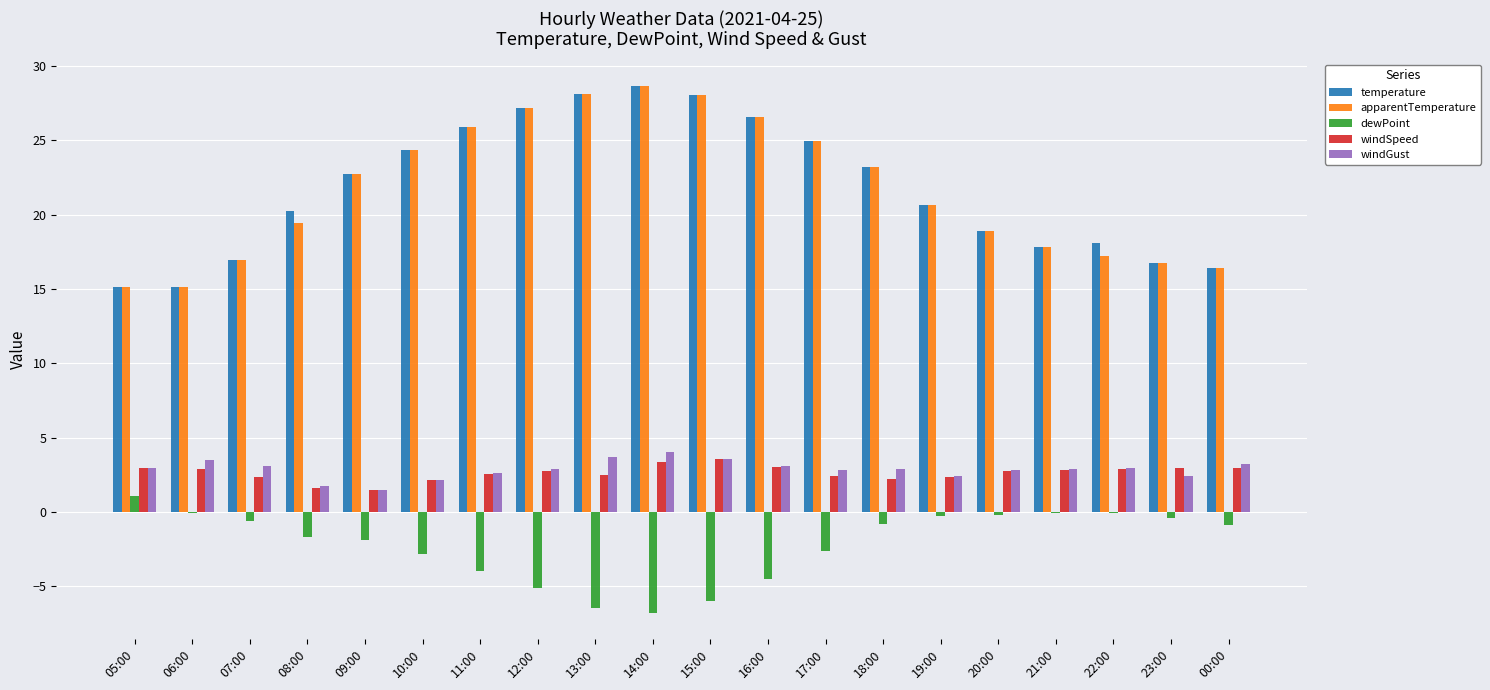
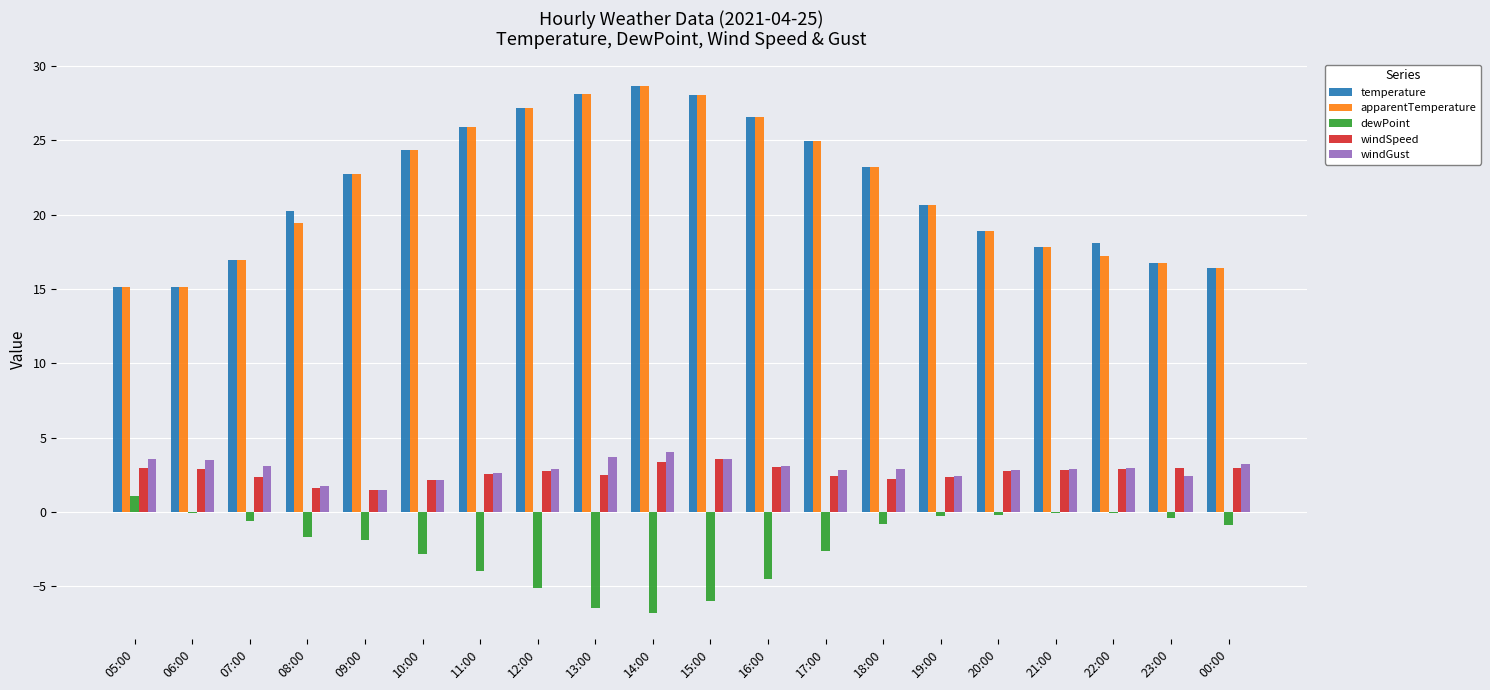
windGust, 05:00: 3.0 -> 3.5
